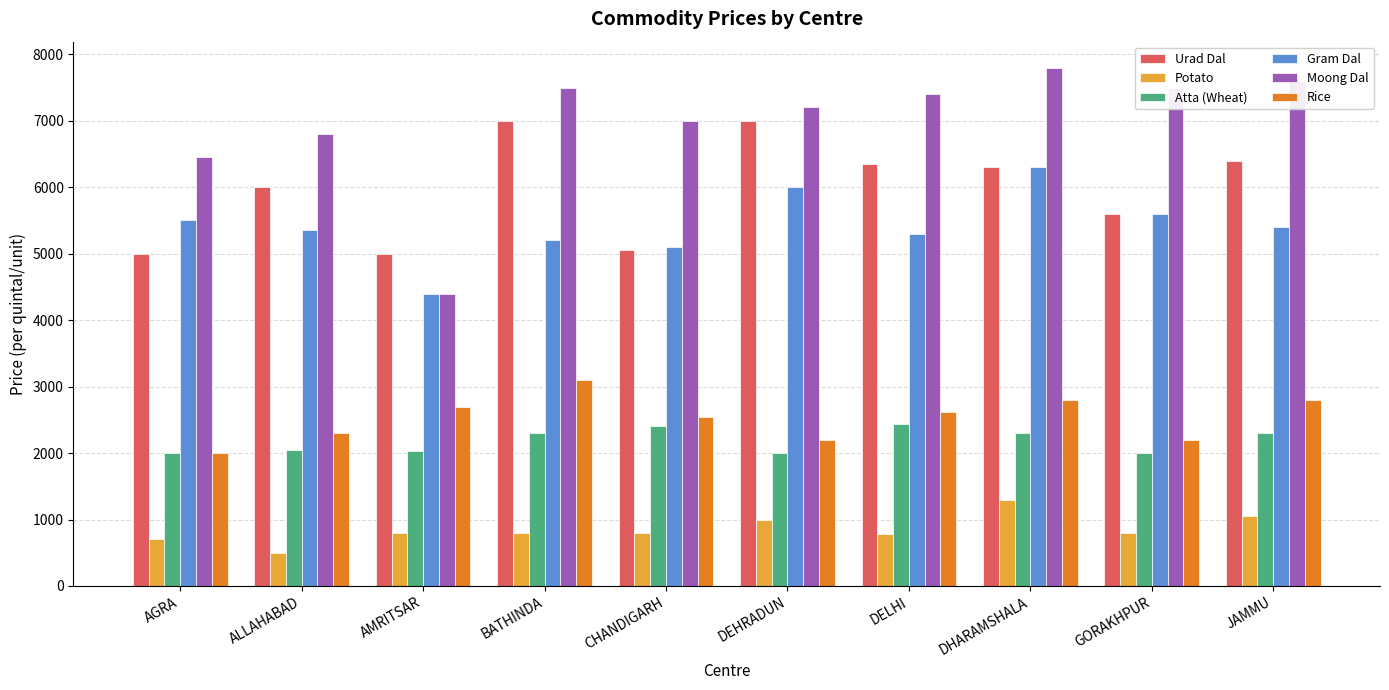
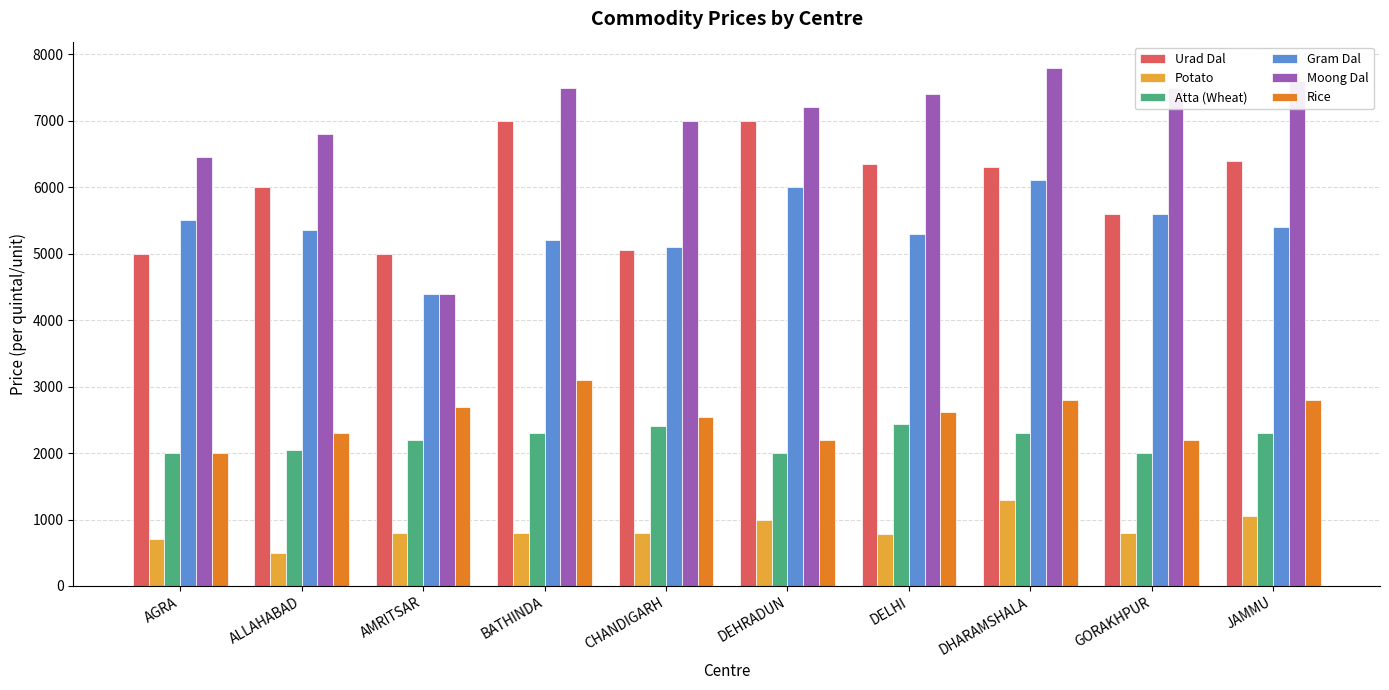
Atta (Wheat), AMRITSAR: 2000 -> 2200
Gram Dal, DHARAMSHALA: 6300 -> 6100
